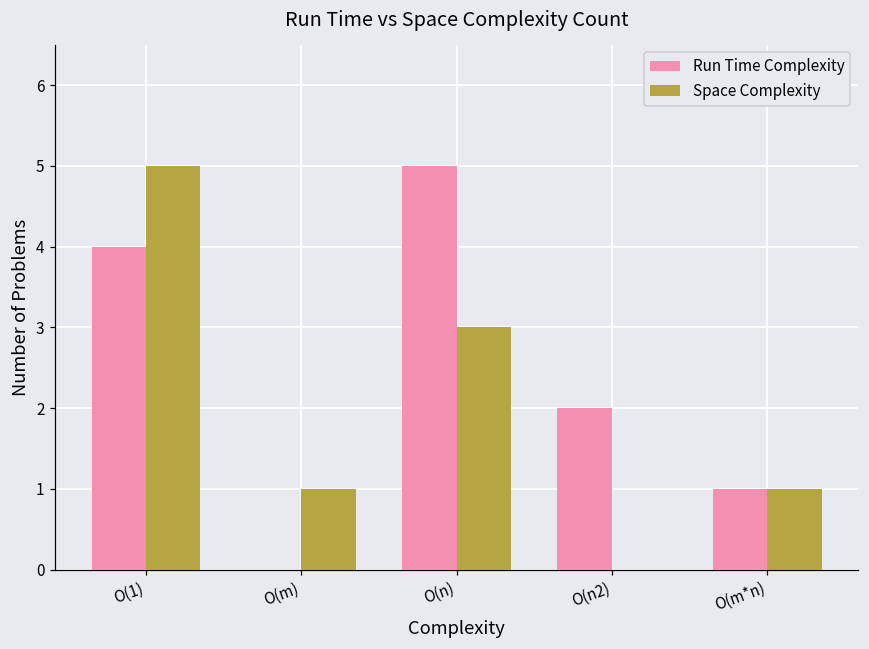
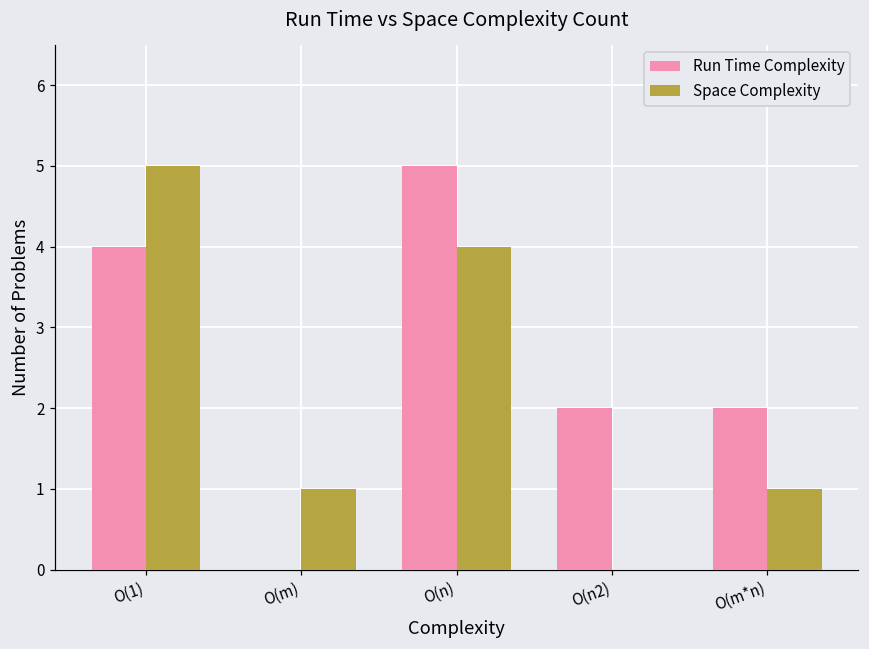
Space Complexity, O(n): 3 -> 4
Run Time Complexity, O(m*n): 1 -> 2
